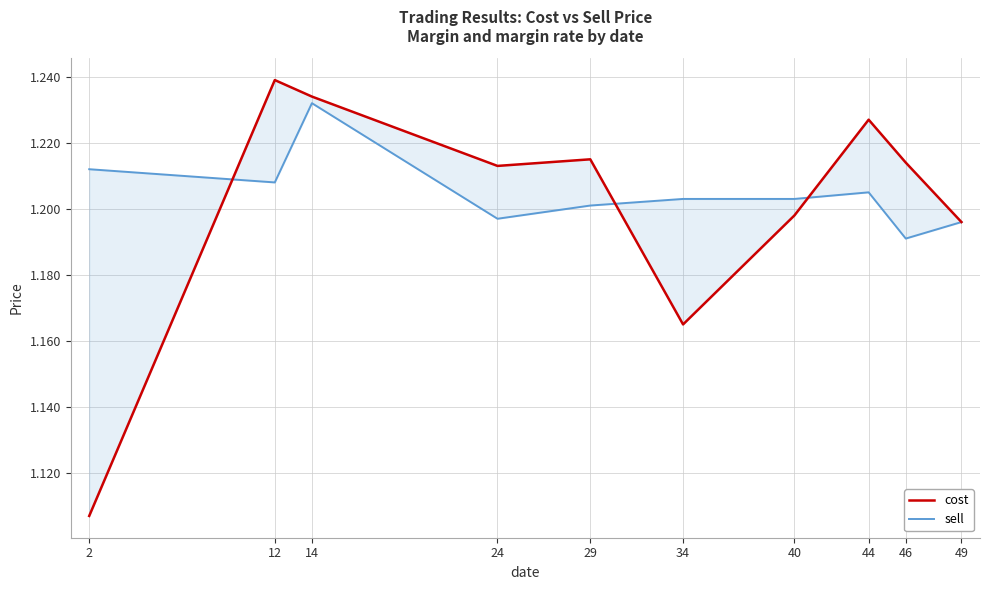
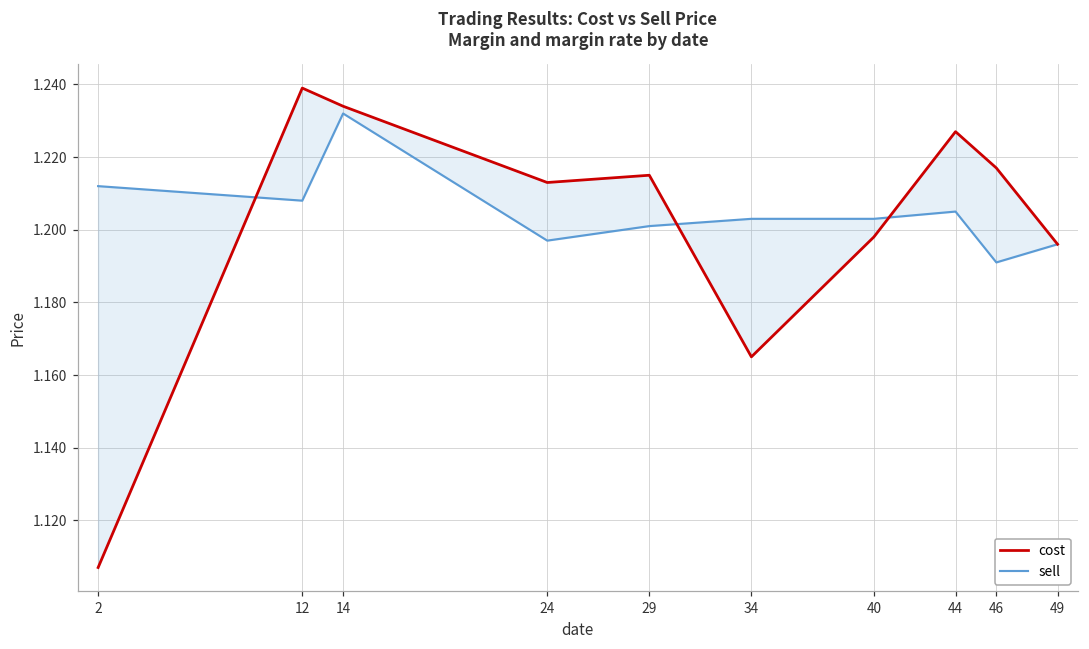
cost, 46: 1.214 -> 1.217
